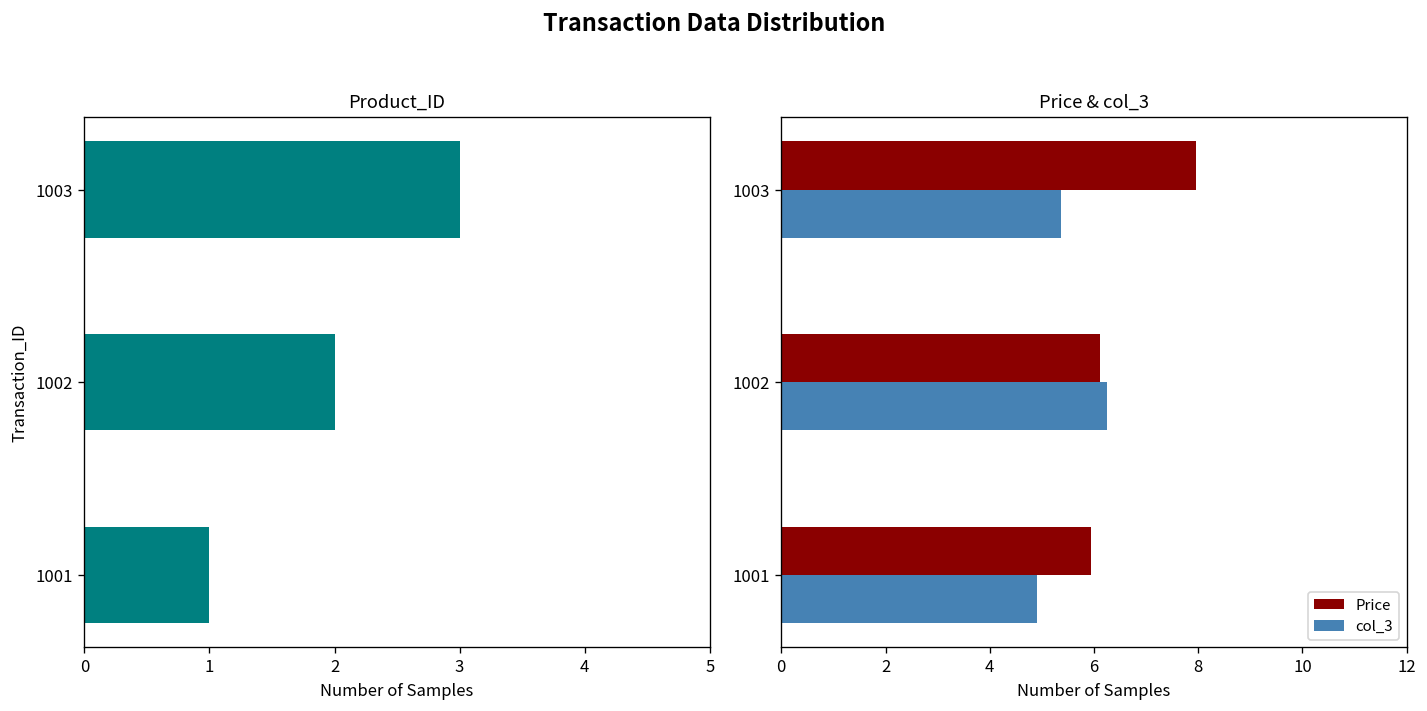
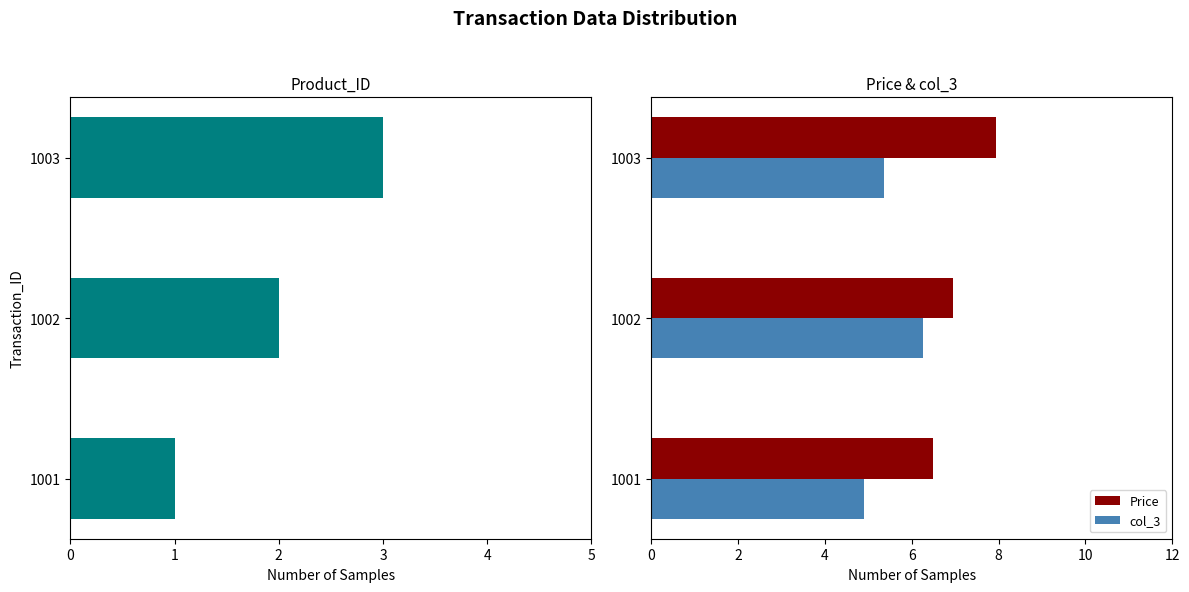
Price & col_3, Price, 1002: 6.1 -> 7.0
Price & col_3, Price, 1001: 6.0 -> 6.5
